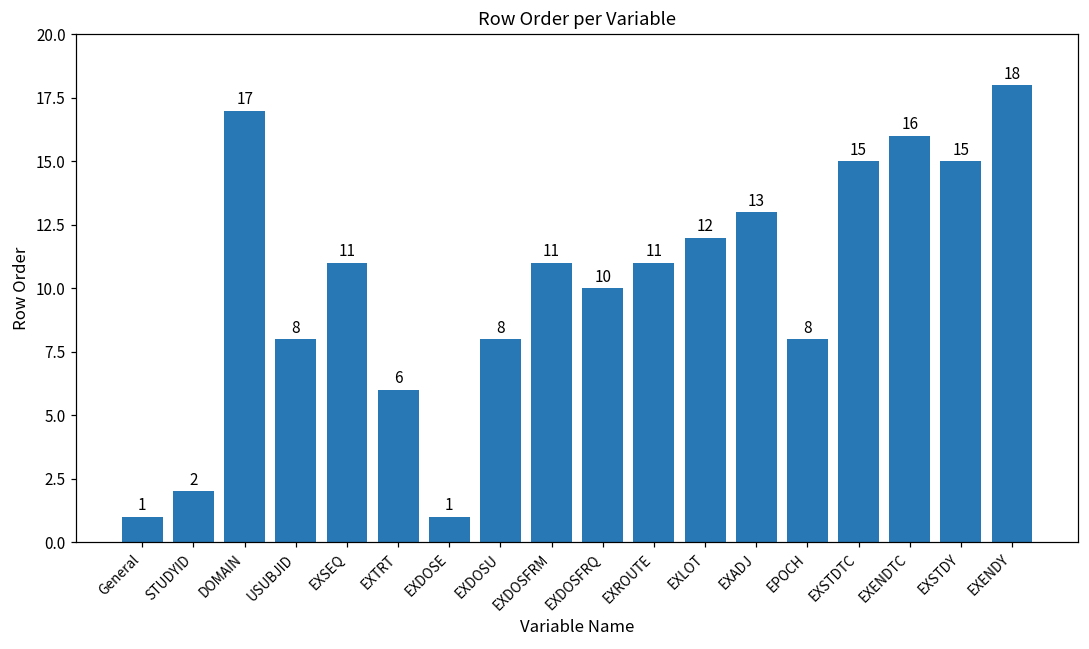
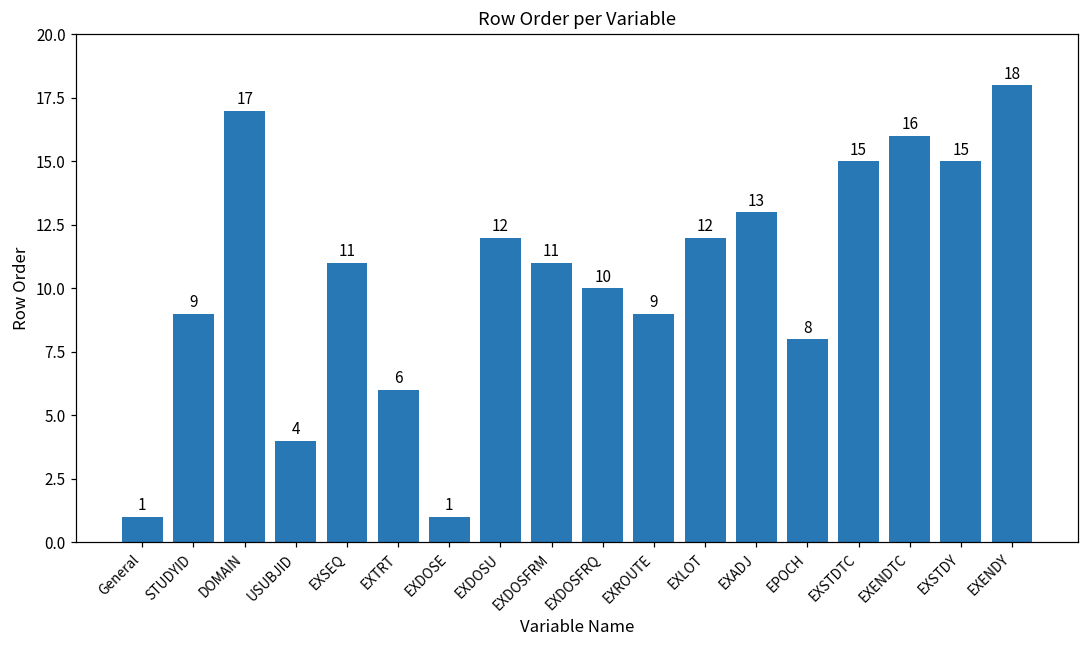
STUDYID: 2 -> 9
USUBJID: 8 -> 4
EXDOSU: 8 -> 12
EXROUTE: 11 -> 9
